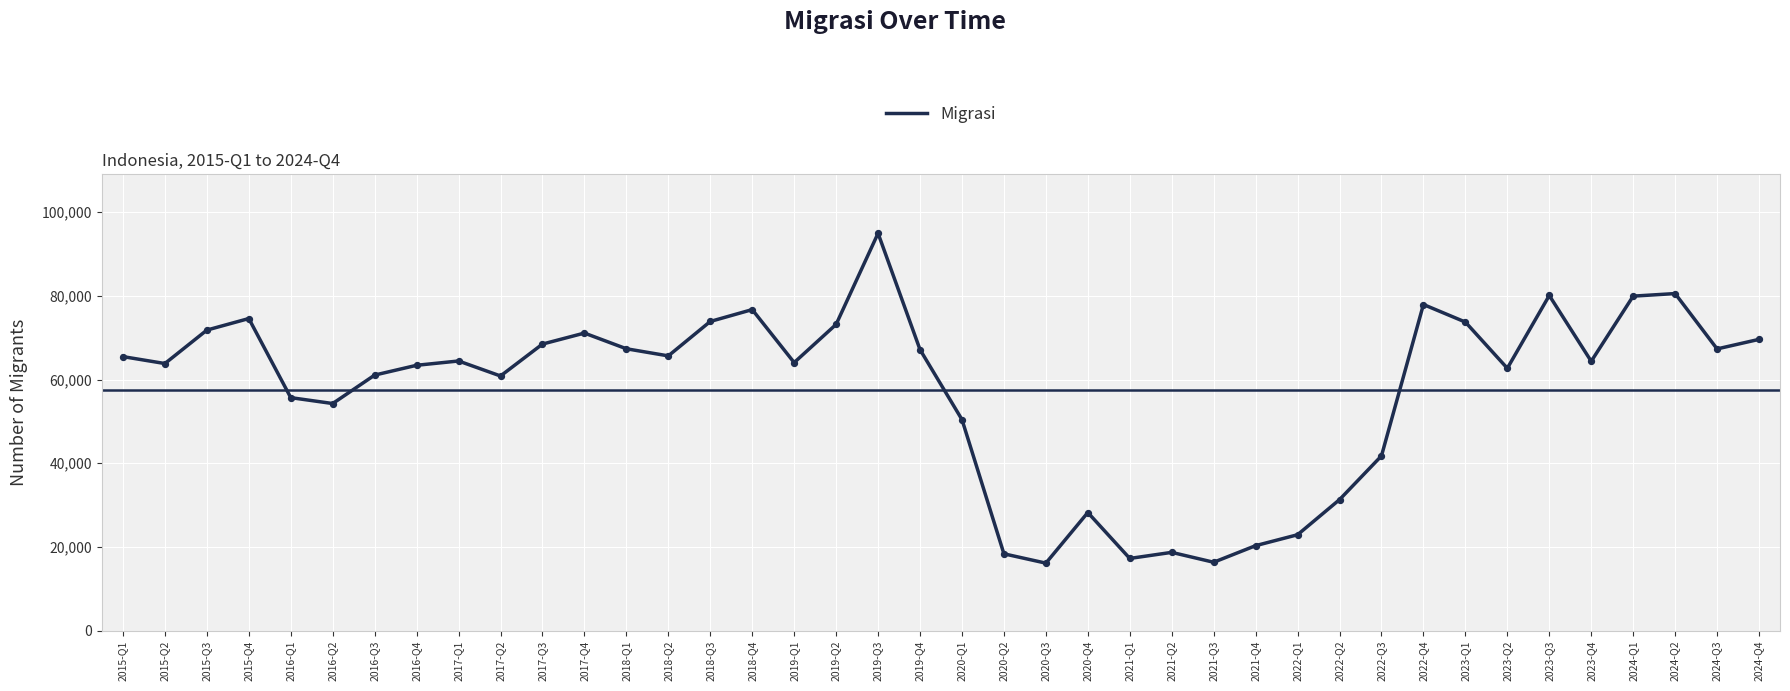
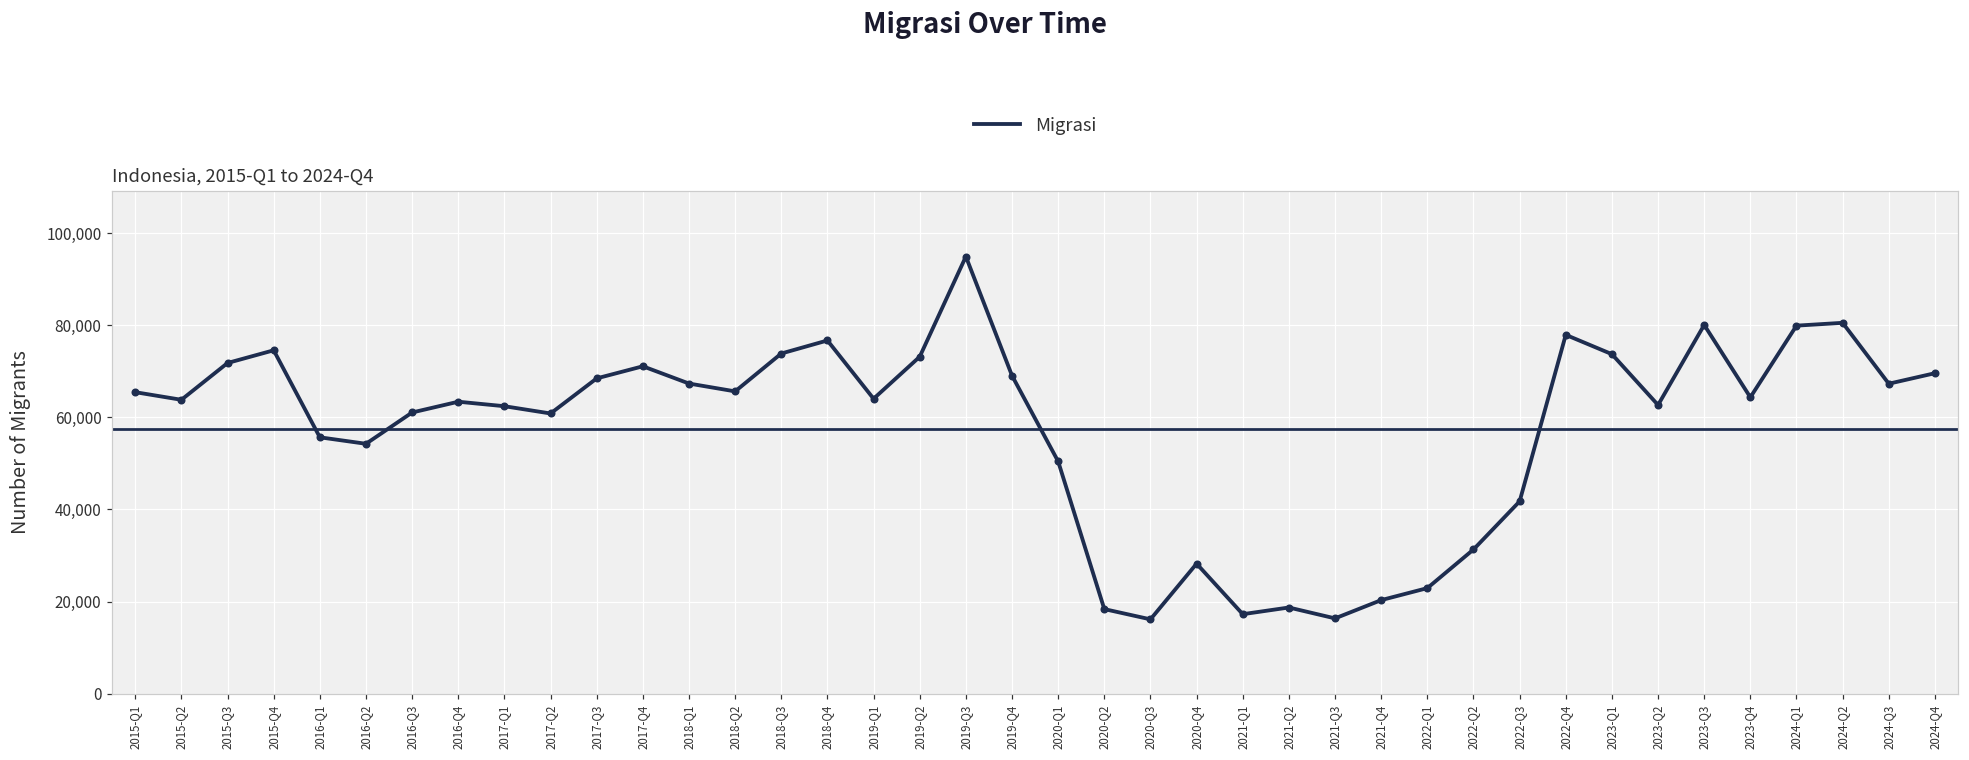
2017-Q1: 64,000 -> 62,000
2019-Q4: 67,000 -> 69,000
